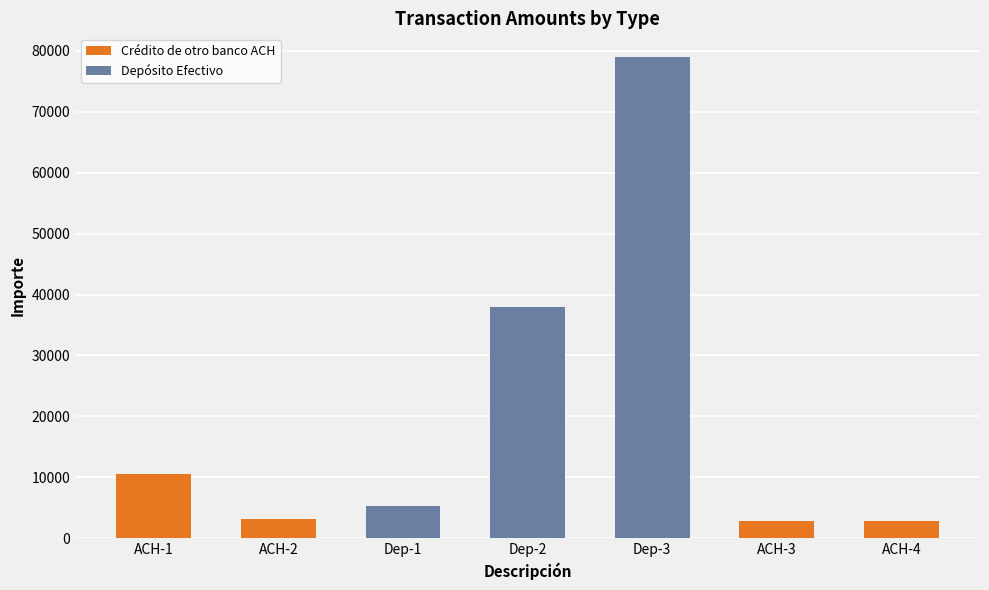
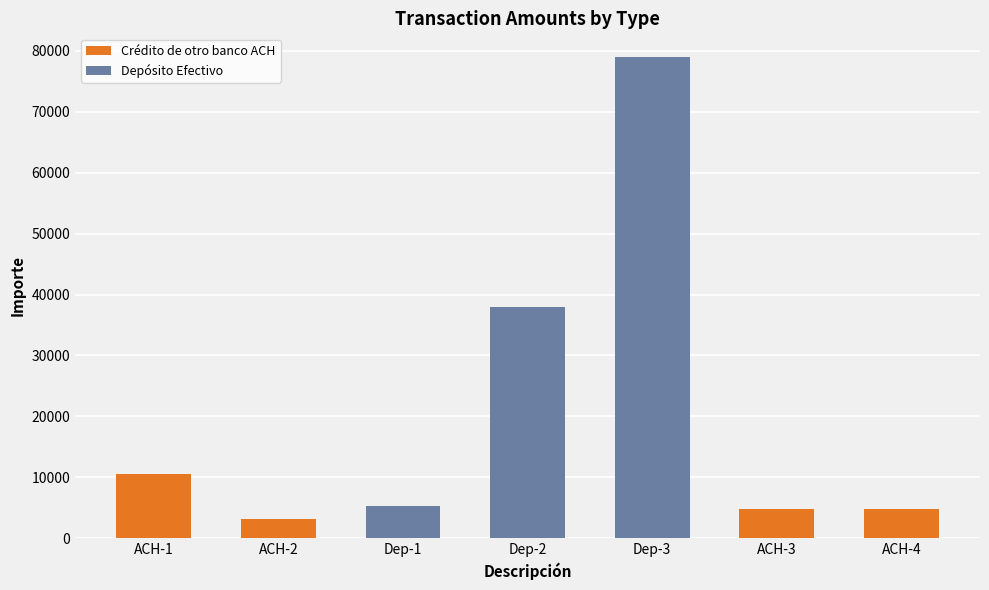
ACH-3: 3000 -> 5000
ACH-4: 3000 -> 5000
